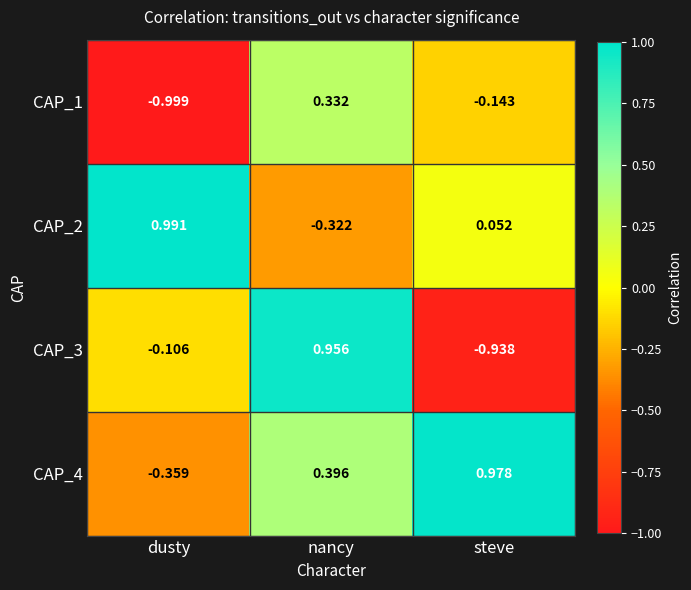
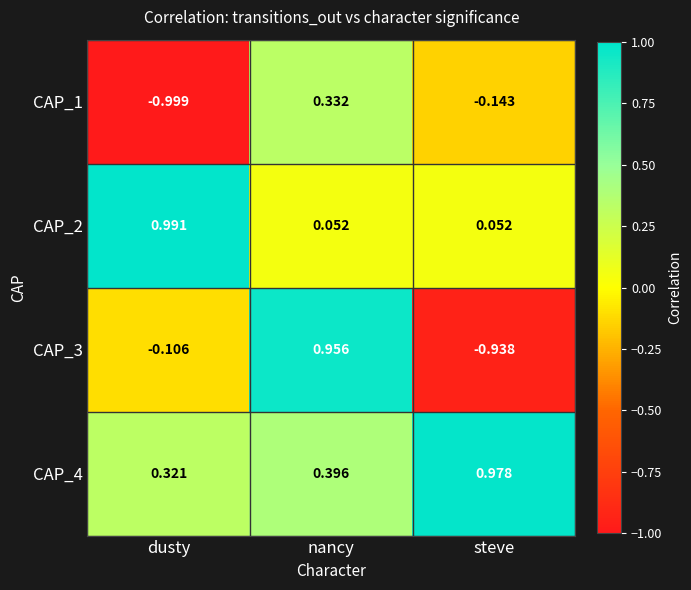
CAP_2, nancy: -0.322 -> 0.052
CAP_4, dusty: -0.359 -> 0.321
